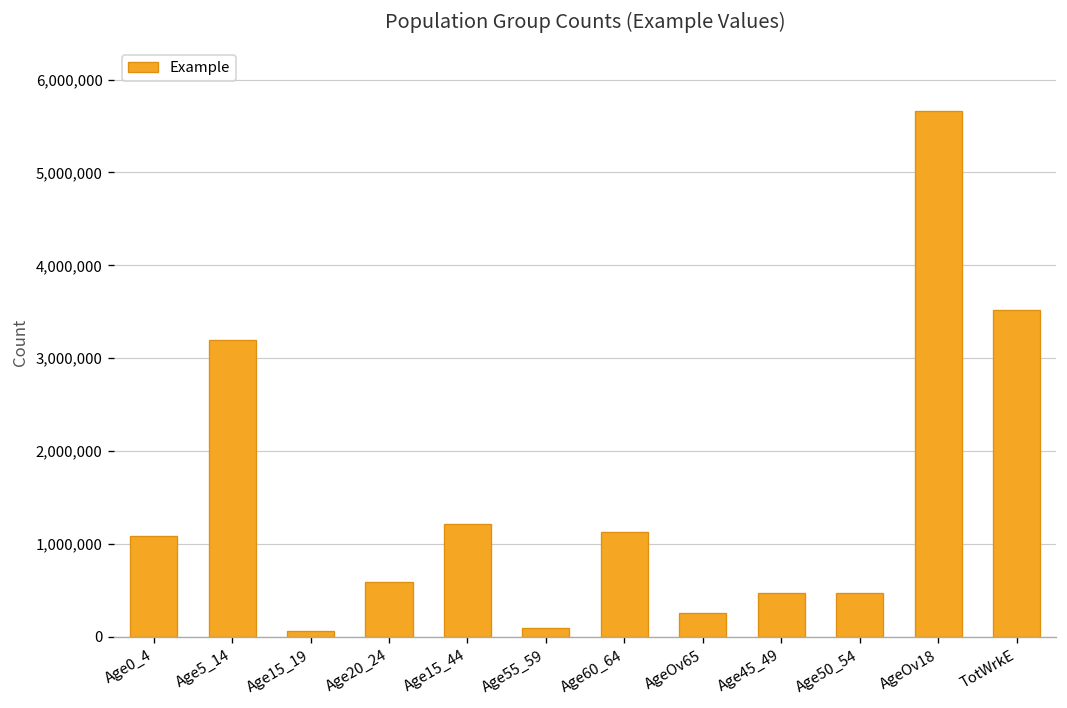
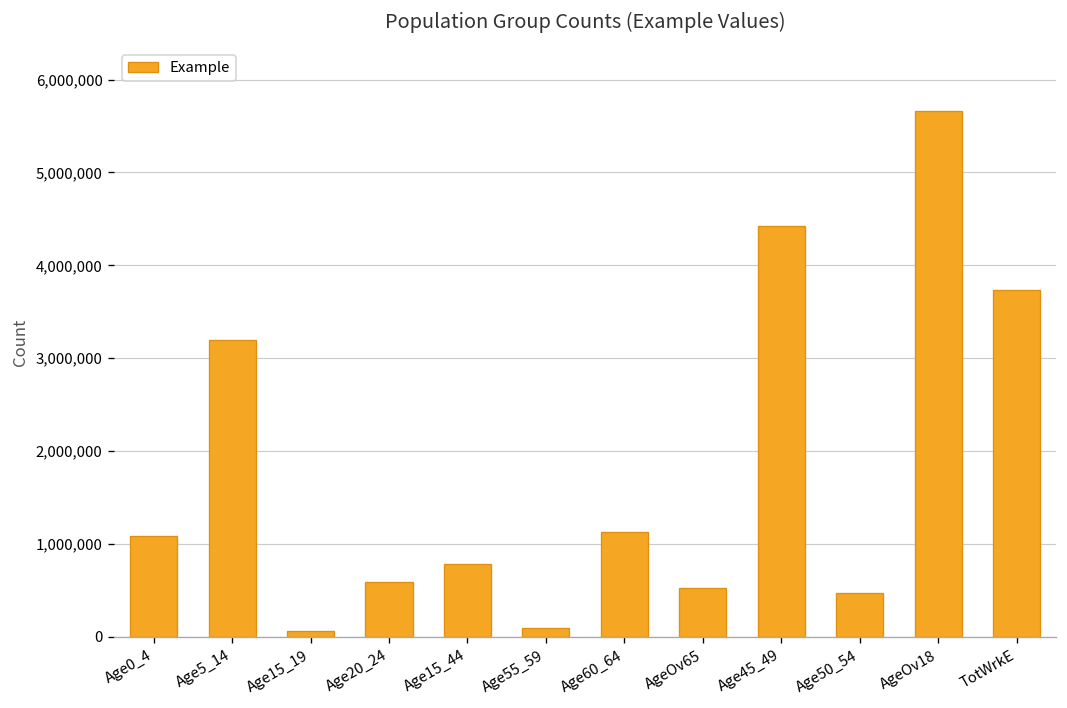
Age15_44: 1,200,000 -> 800,000
AgeOv65: 300,000 -> 500,000
Age45_49: 500,000 -> 4,400,000
TotWrkE: 3,500,000 -> 3,700,000
